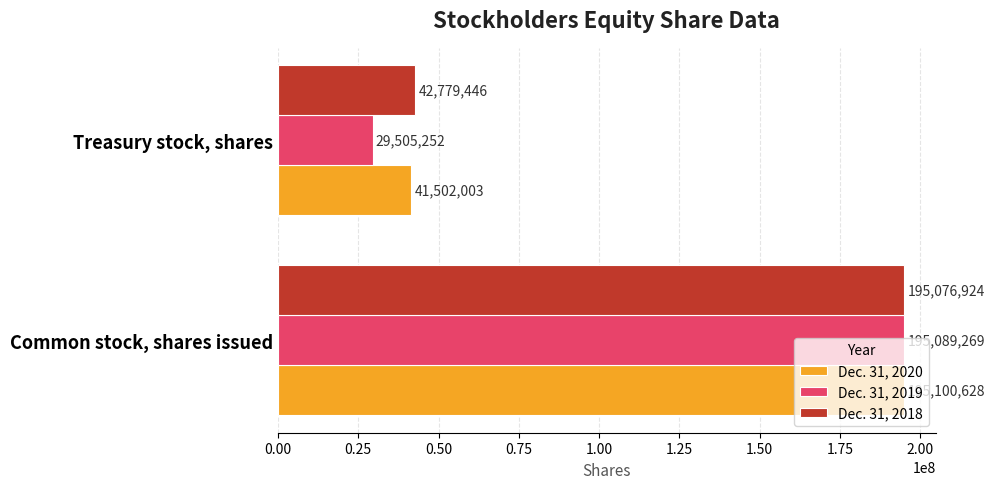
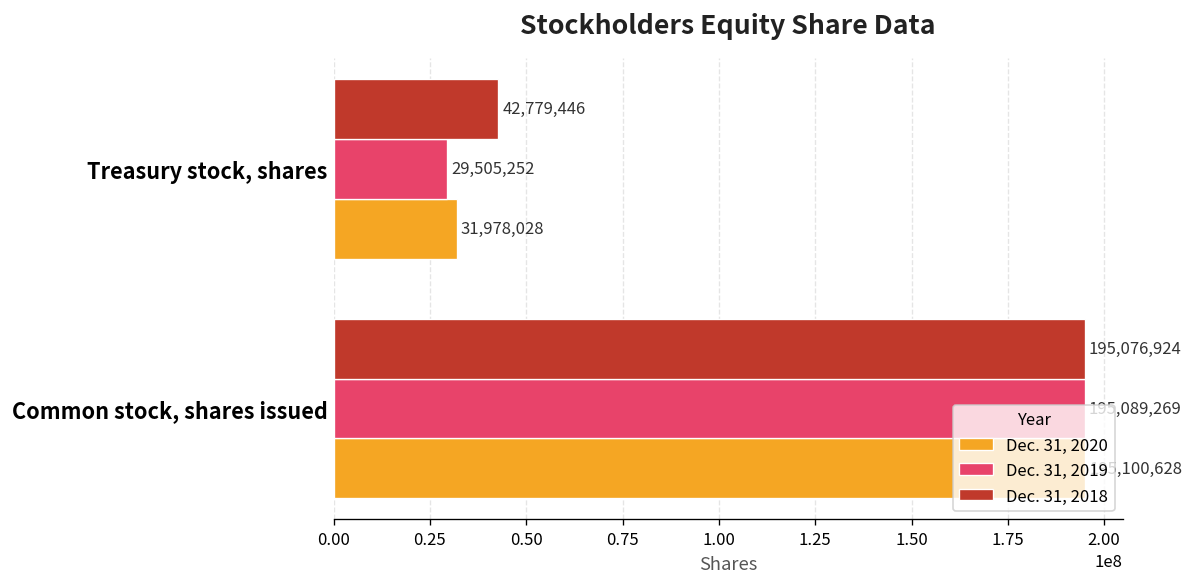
Dec. 31, 2020, Treasury stock, shares: 41,502,003 -> 31,978,028
